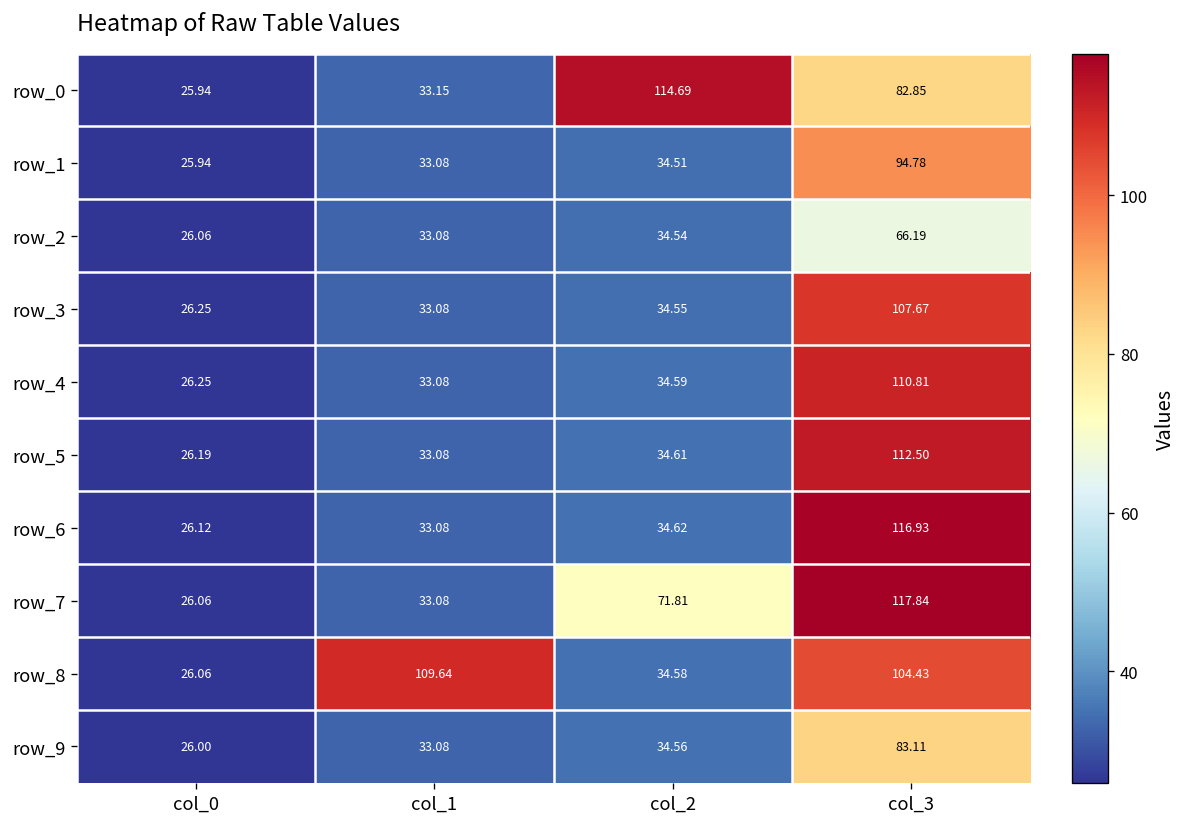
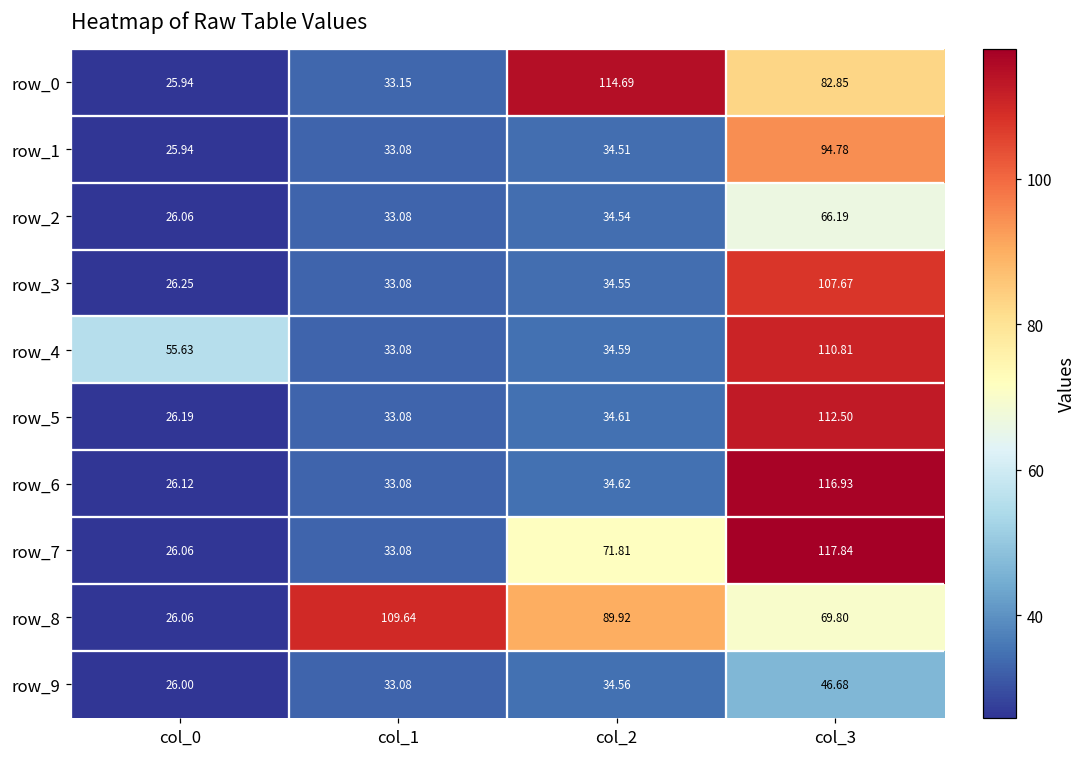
row_4, col_0: 26.25 -> 55.63
row_8, col_2: 34.58 -> 89.92
row_8, col_3: 104.43 -> 69.80
row_9, col_3: 83.11 -> 46.68
